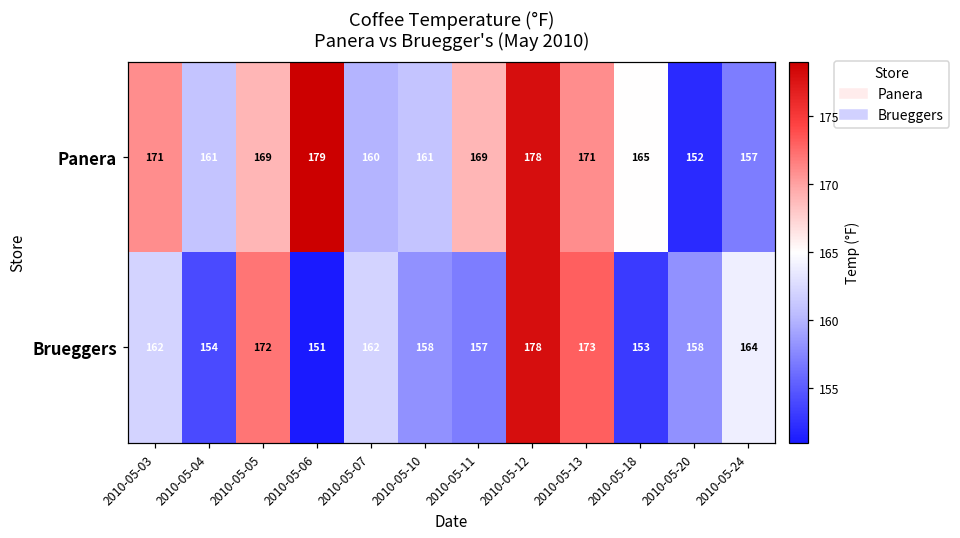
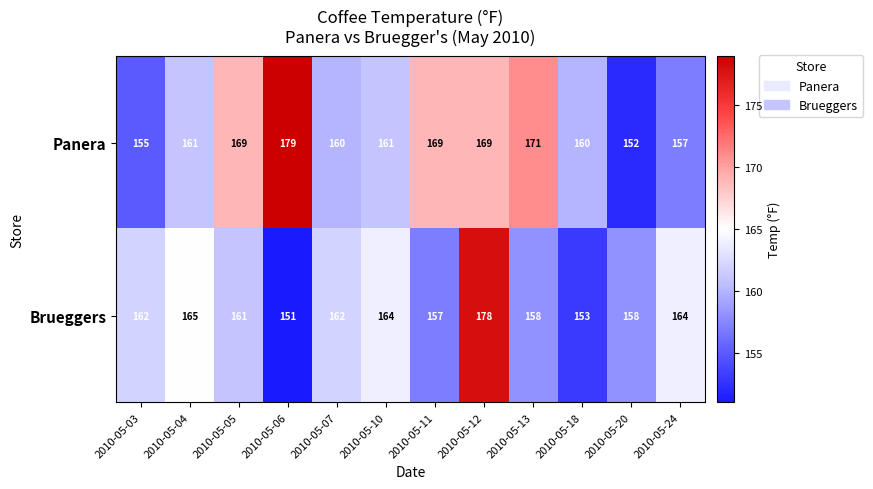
Panera, 2010-05-03: 171 -> 155
Panera, 2010-05-12: 178 -> 169
Panera, 2010-05-18: 165 -> 160
Brueggers, 2010-05-04: 154 -> 165
Brueggers, 2010-05-05: 172 -> 161
Brueggers, 2010-05-10: 158 -> 164
Brueggers, 2010-05-13: 173 -> 158
